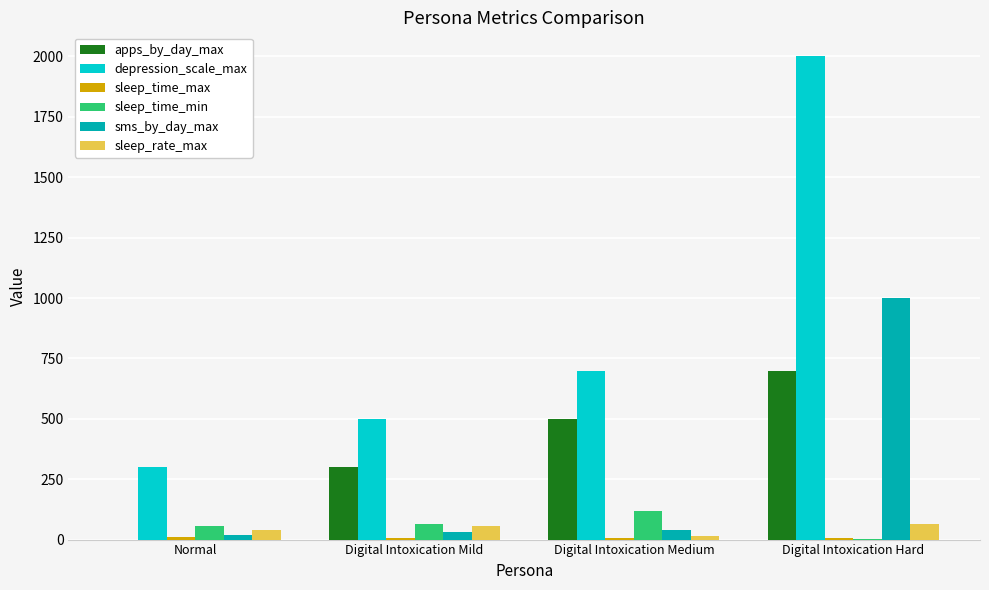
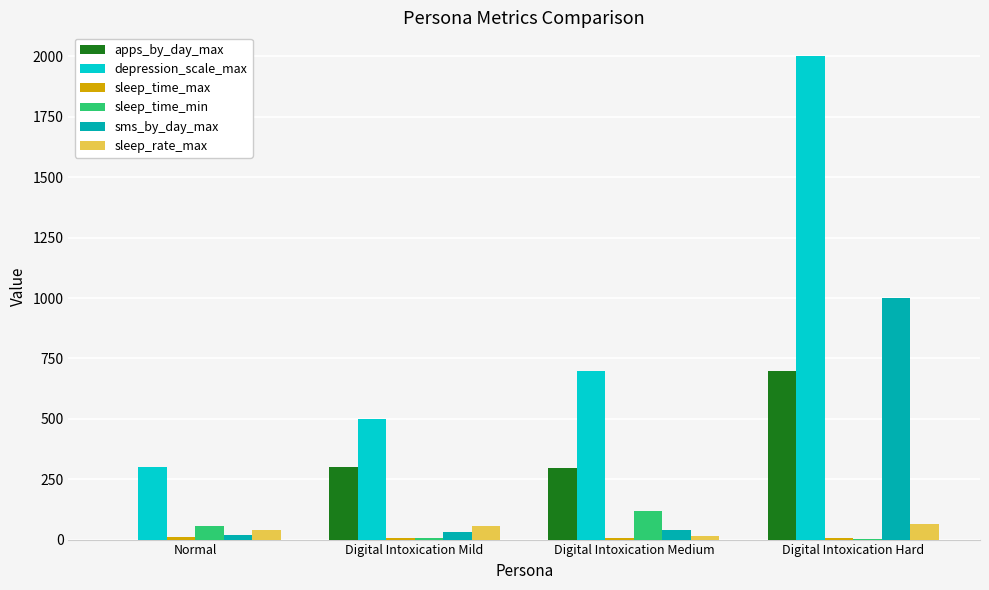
sleep_time_min, Digital Intoxication Mild: 70 -> 10
apps_by_day_max, Digital Intoxication Medium: 500 -> 300
